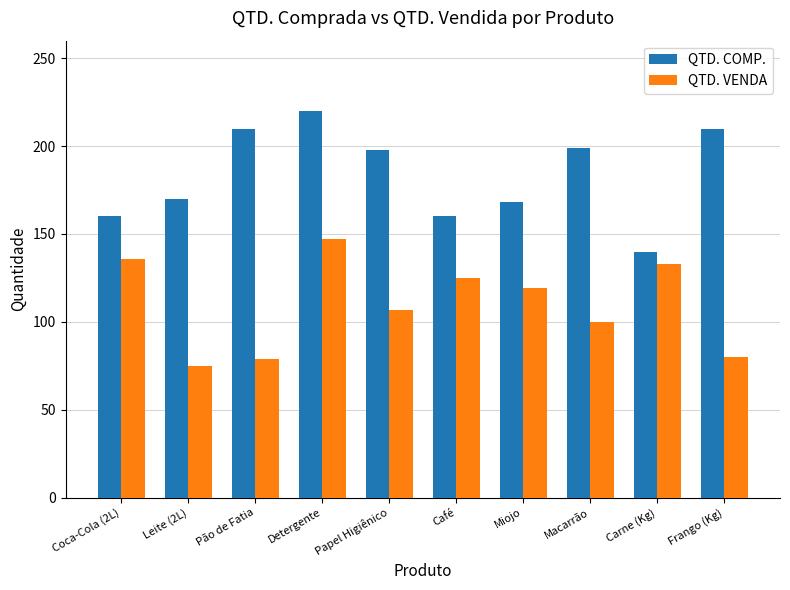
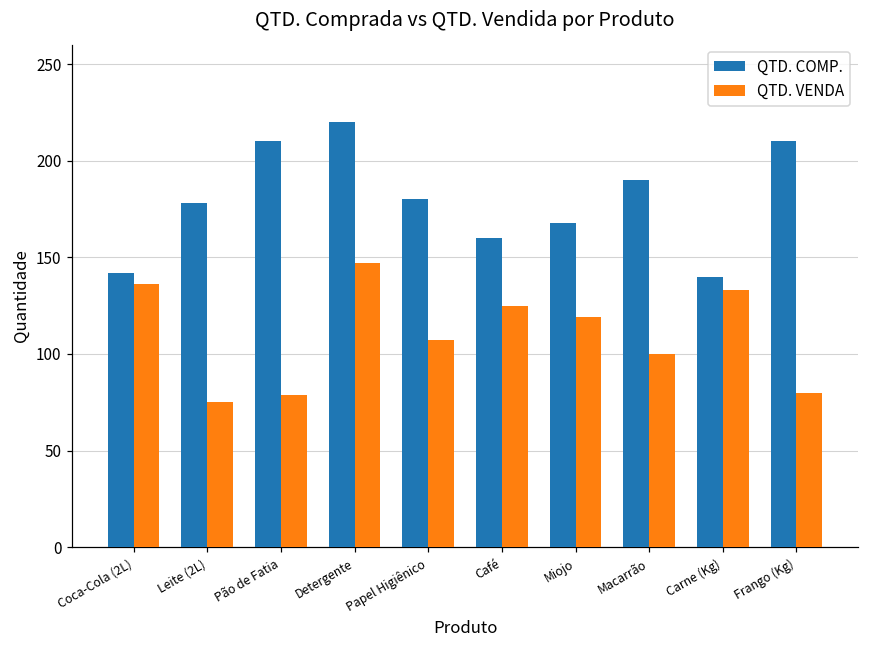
QTD. COMP., Coca-Cola (2L): 160 -> 142
QTD. COMP., Leite (2L): 170 -> 178
QTD. COMP., Papel Higiênico: 198 -> 180
QTD. COMP., Macarrão: 199 -> 190
